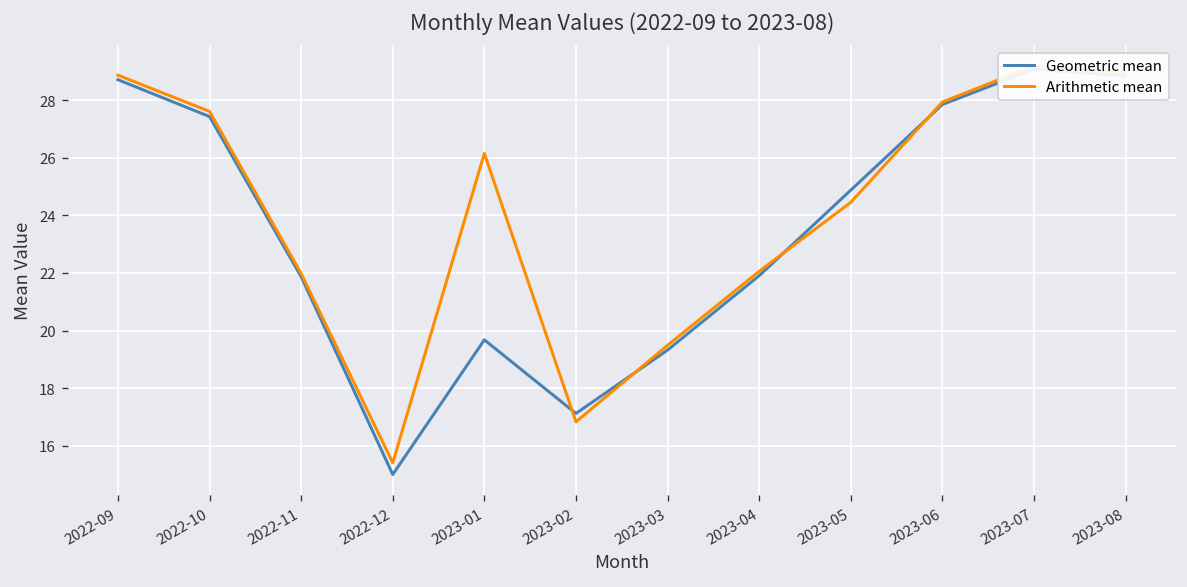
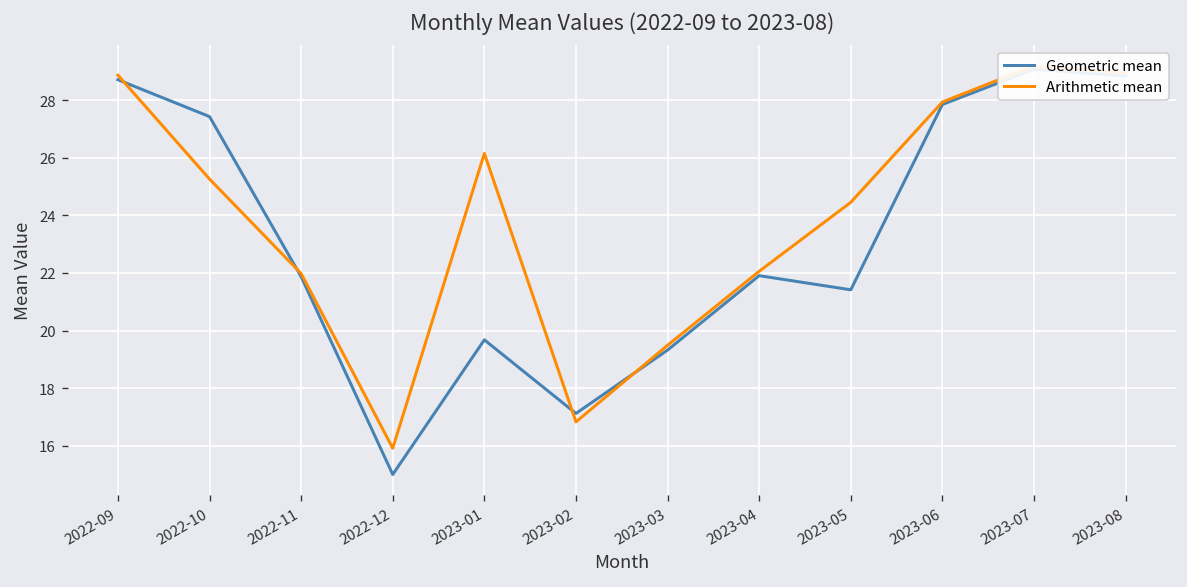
Arithmetic mean, 2022-10: 27.6 -> 25.3
Arithmetic mean, 2022-12: 15.4 -> 15.9
Geometric mean, 2023-05: 24.9 -> 21.4
